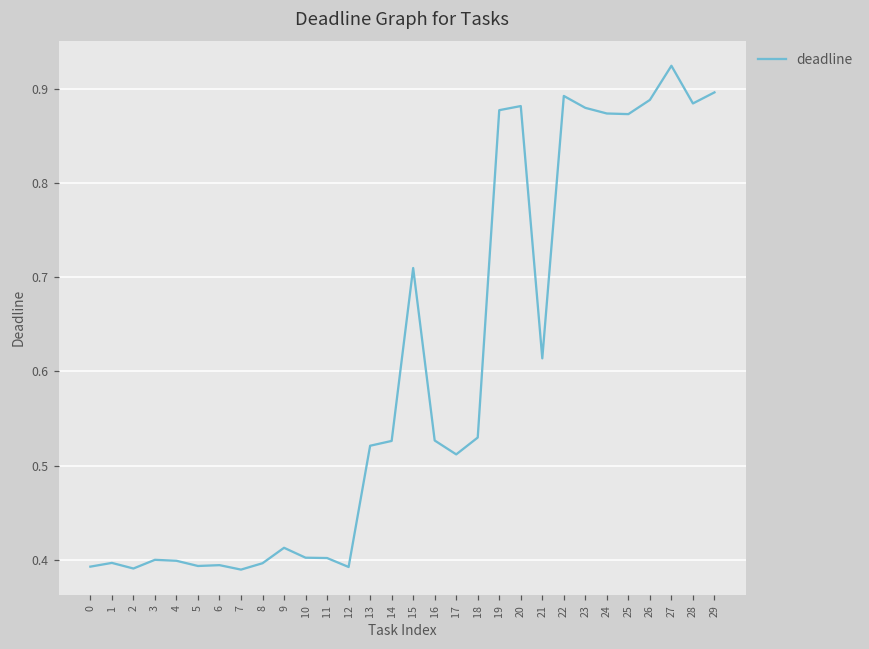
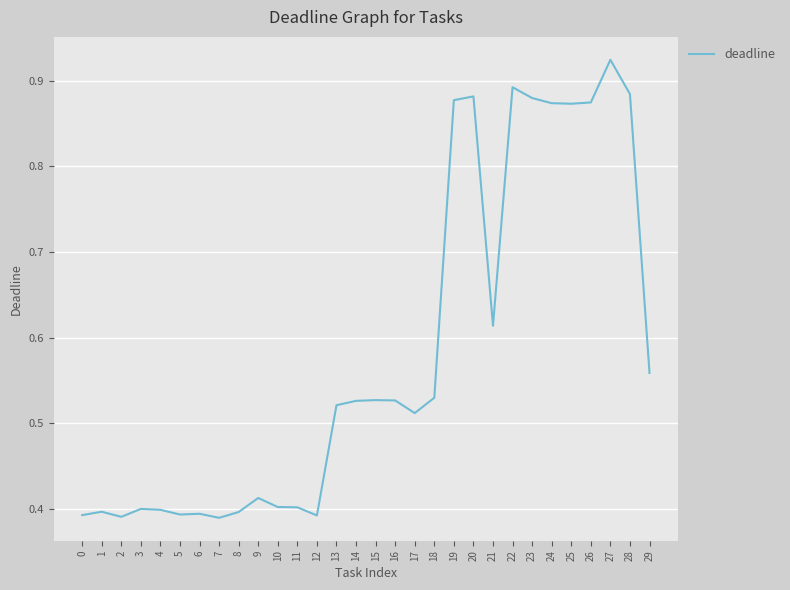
15: 0.71 -> 0.53
26: 0.89 -> 0.87
29: 0.90 -> 0.56
